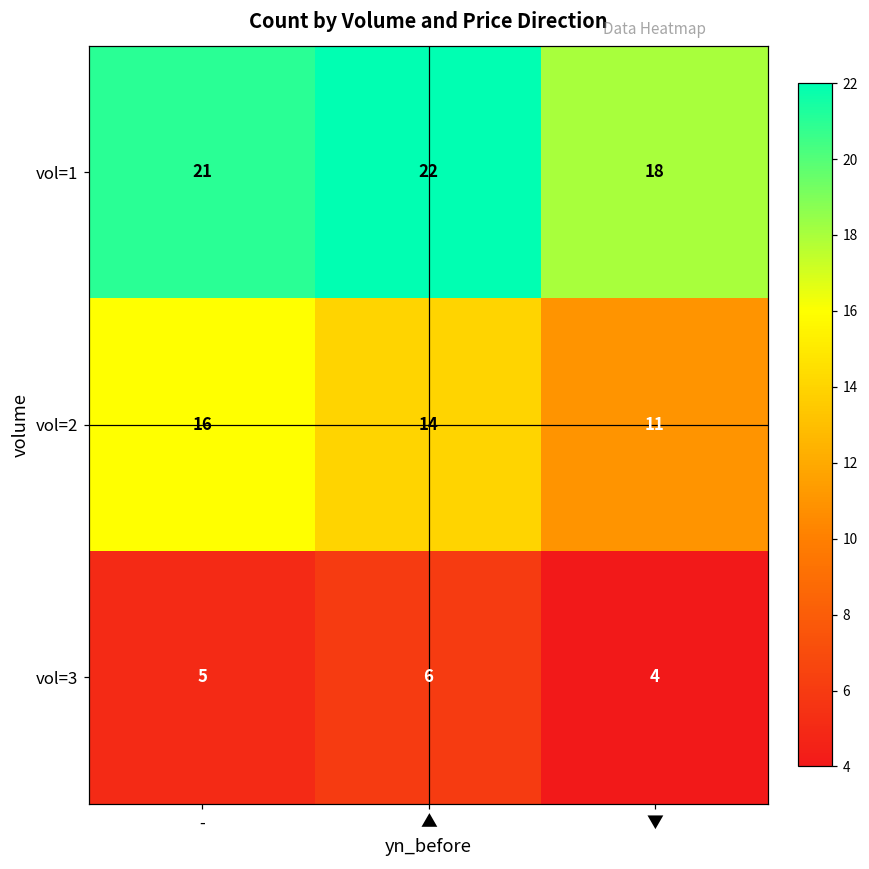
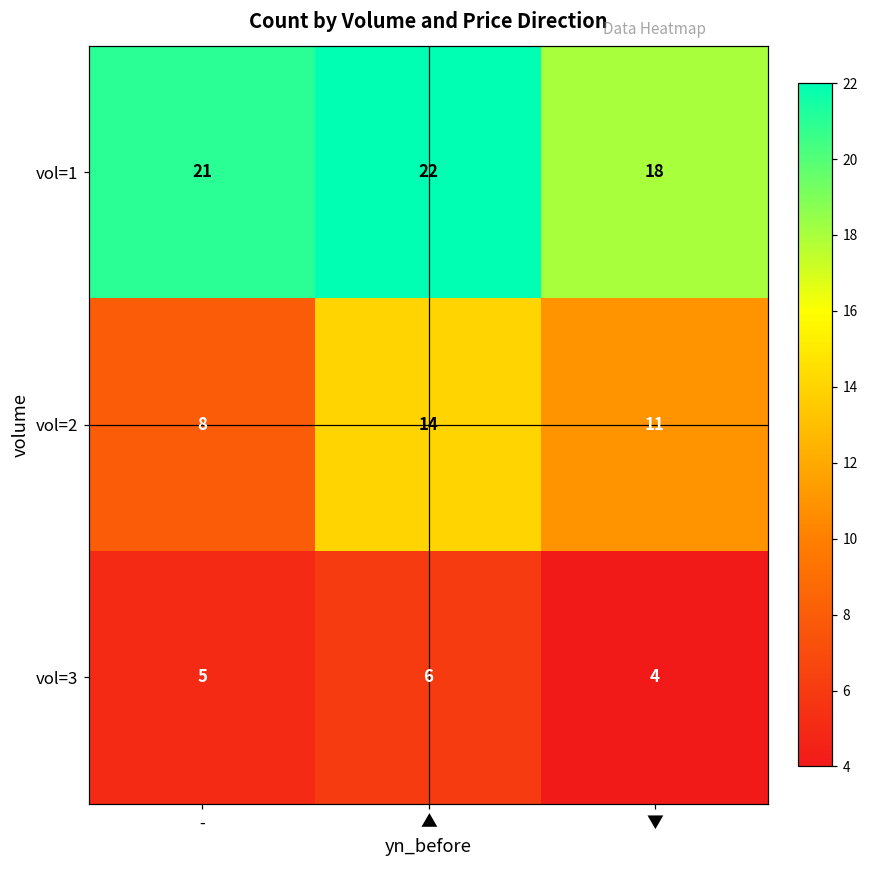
vol=2, -: 16 -> 8
